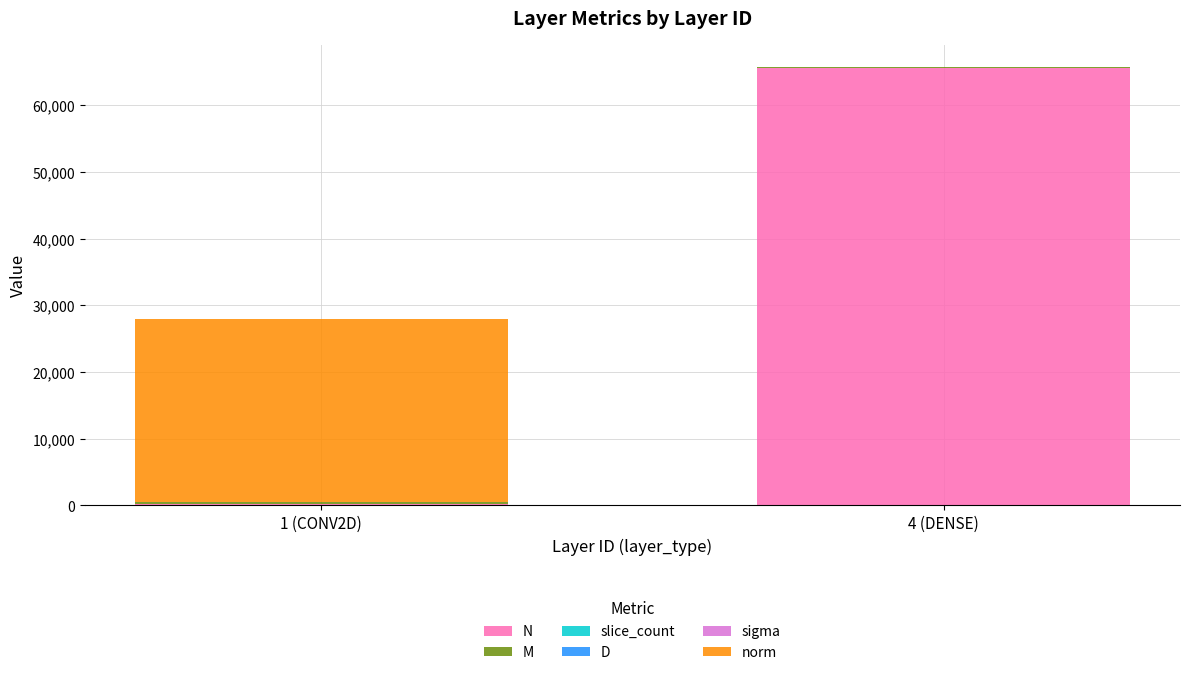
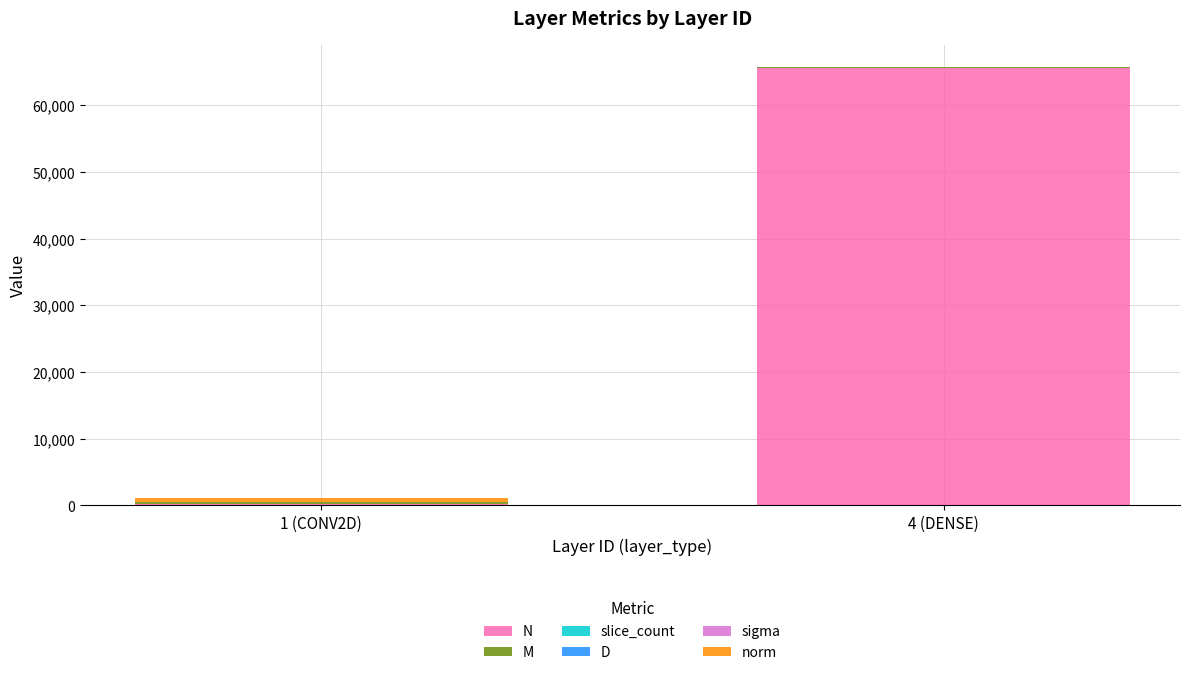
norm, 1 (CONV2D): 27,000 -> 1,000
